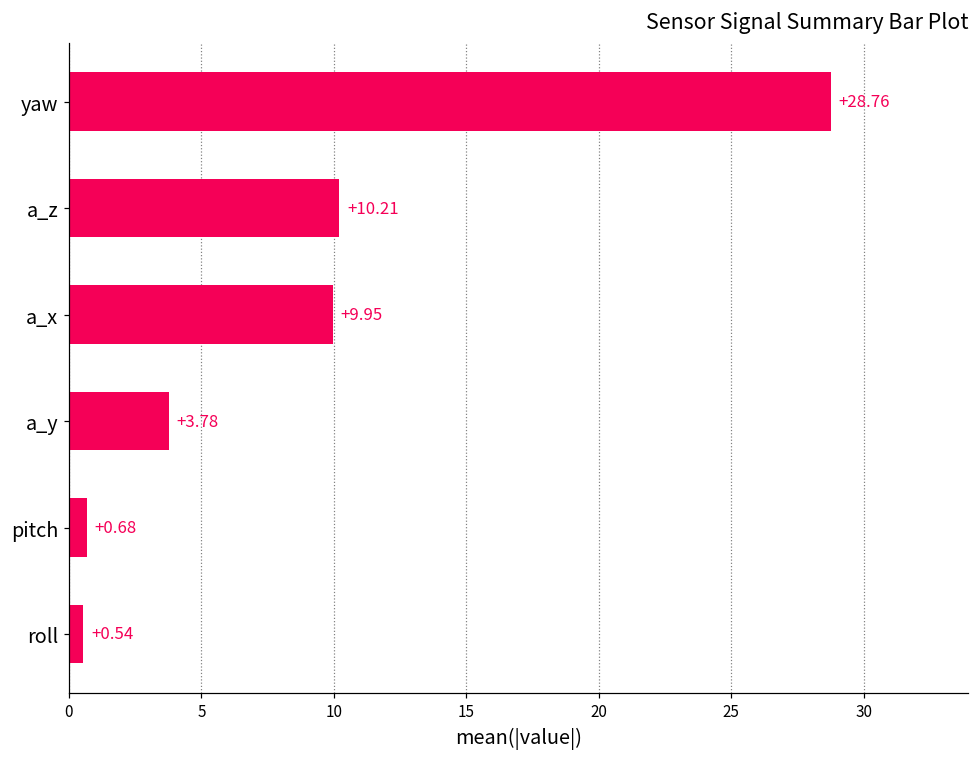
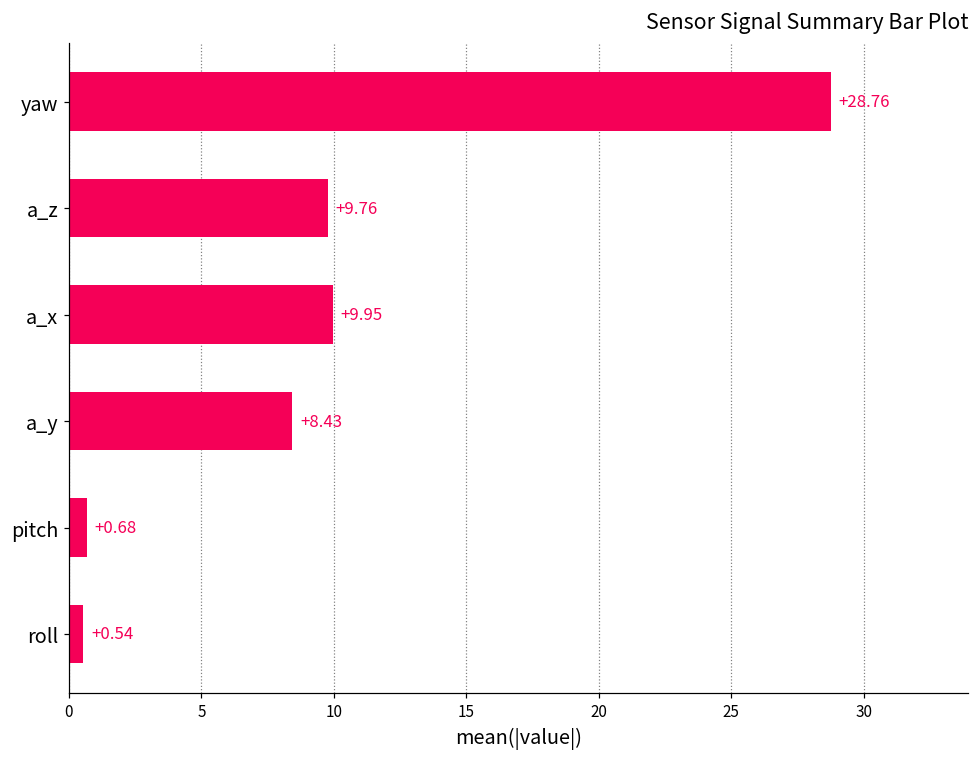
a_z: +10.21 -> +9.76
a_y: +3.78 -> +8.43
